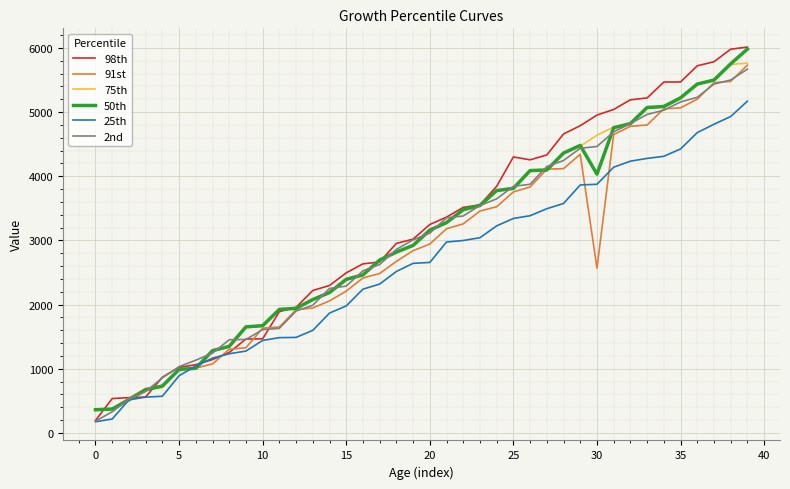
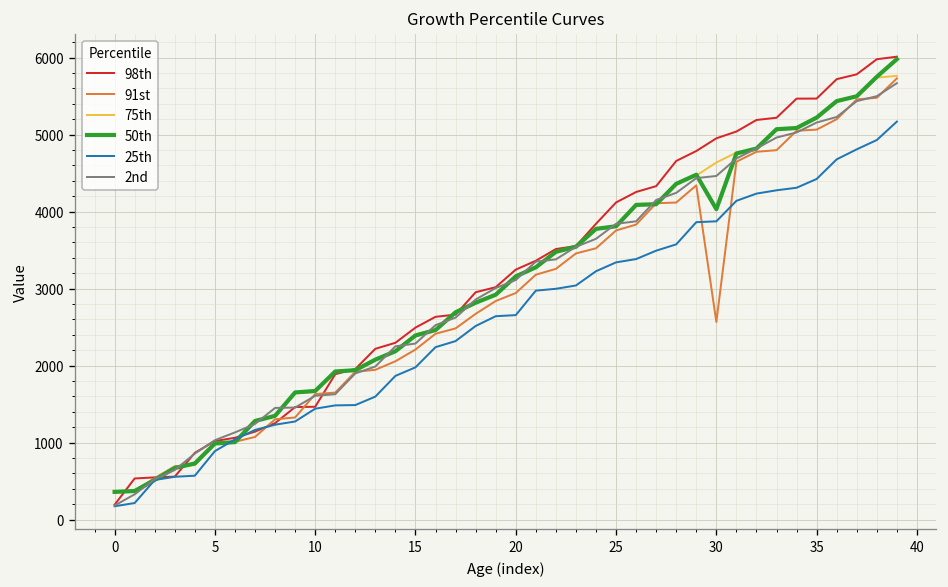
98th, 25: 4300 -> 4100
